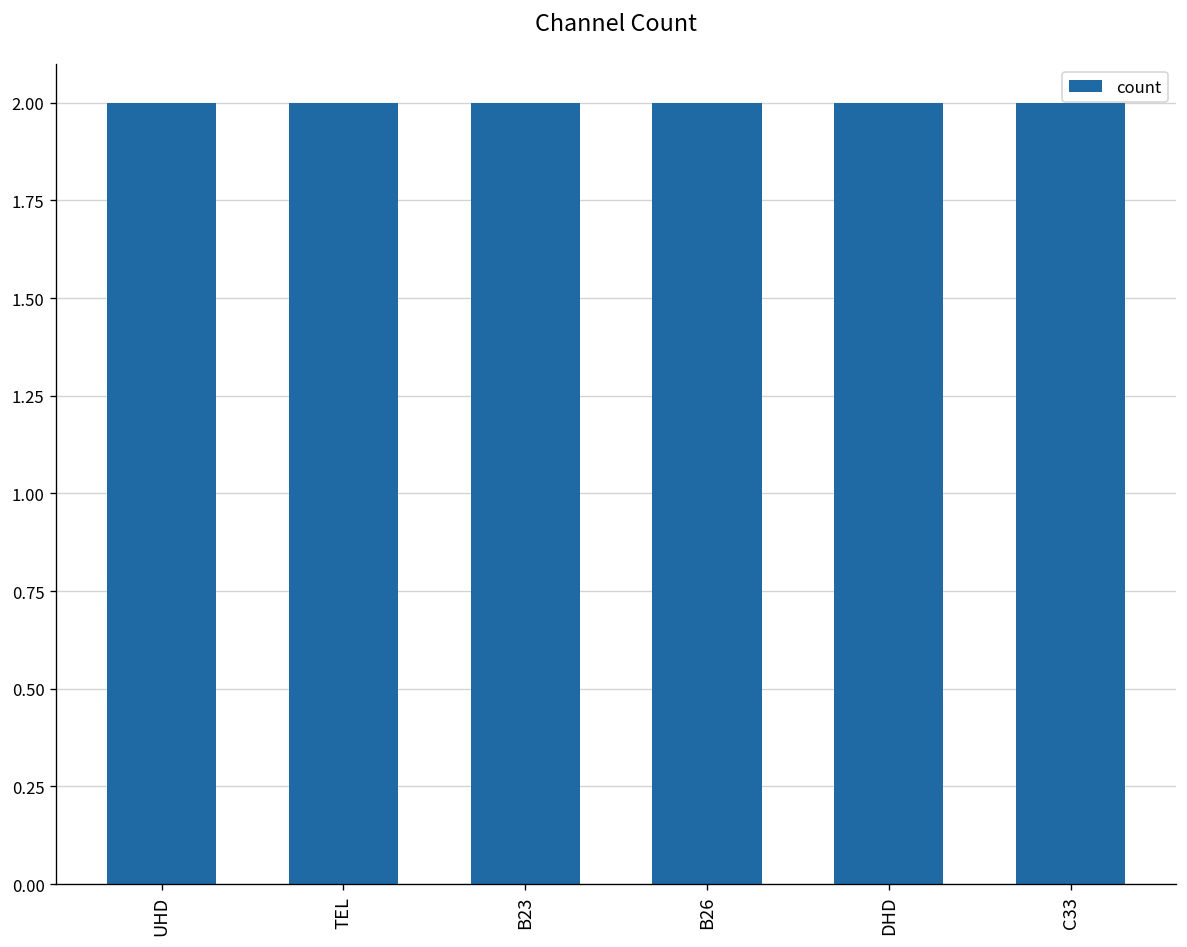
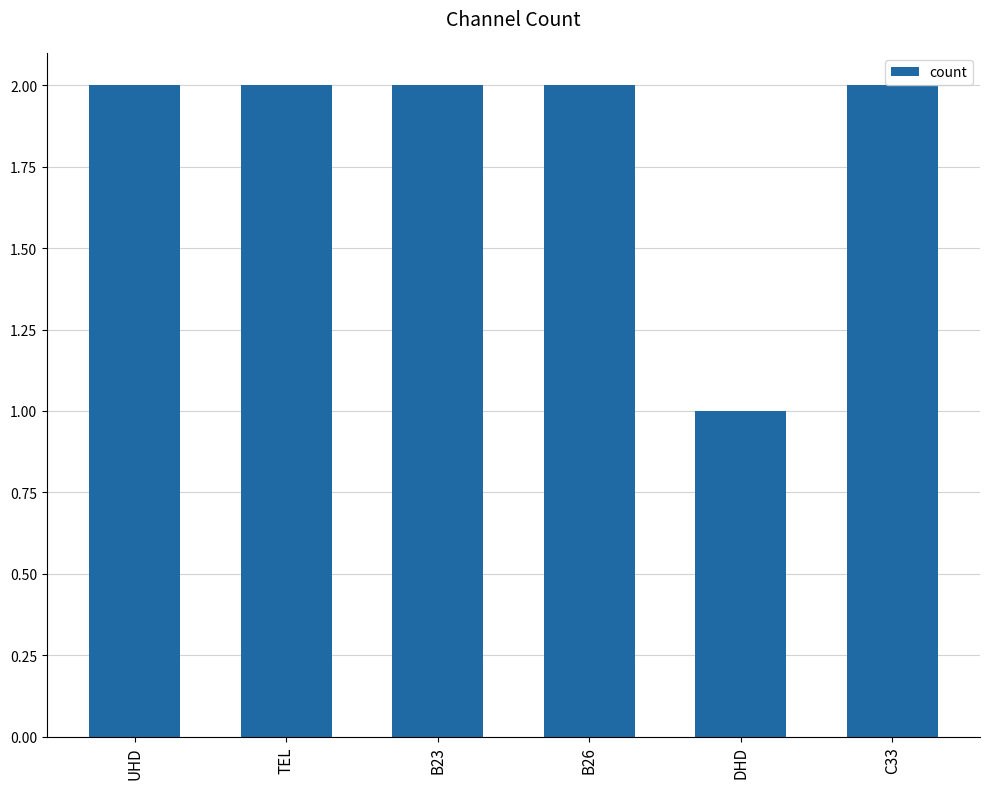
DHD: 2 -> 1
